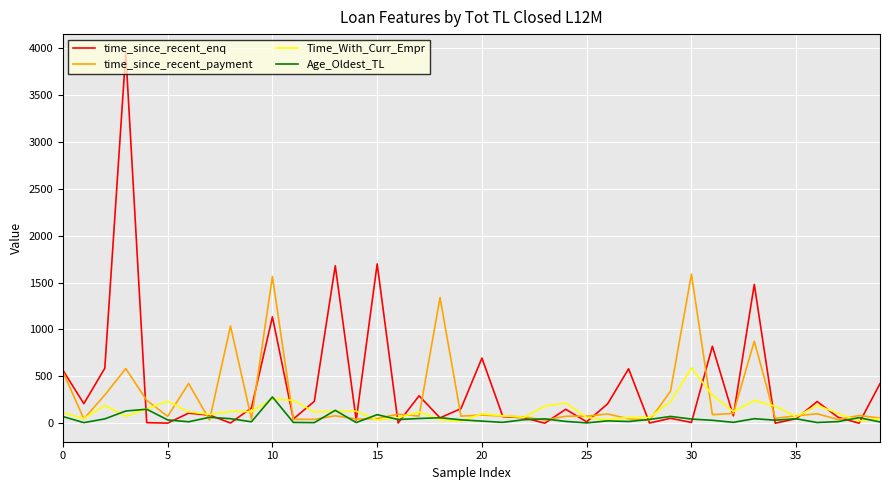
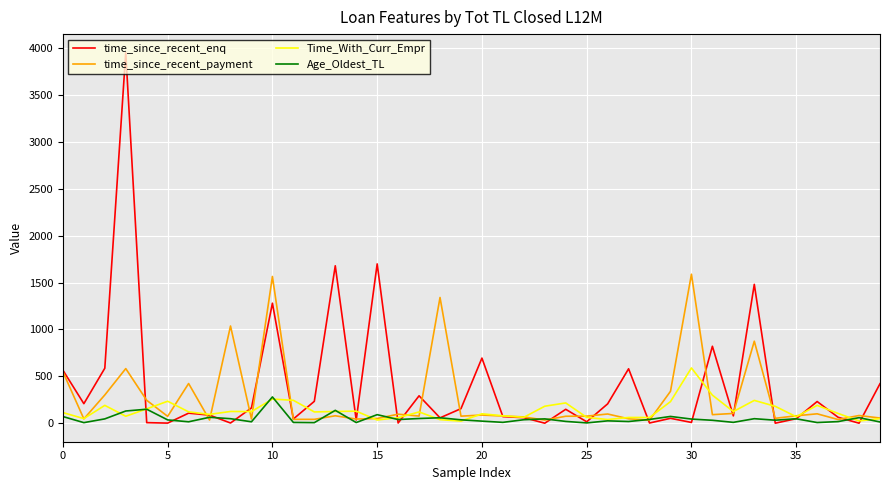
time_since_recent_enq, 10: 1100 -> 1300
